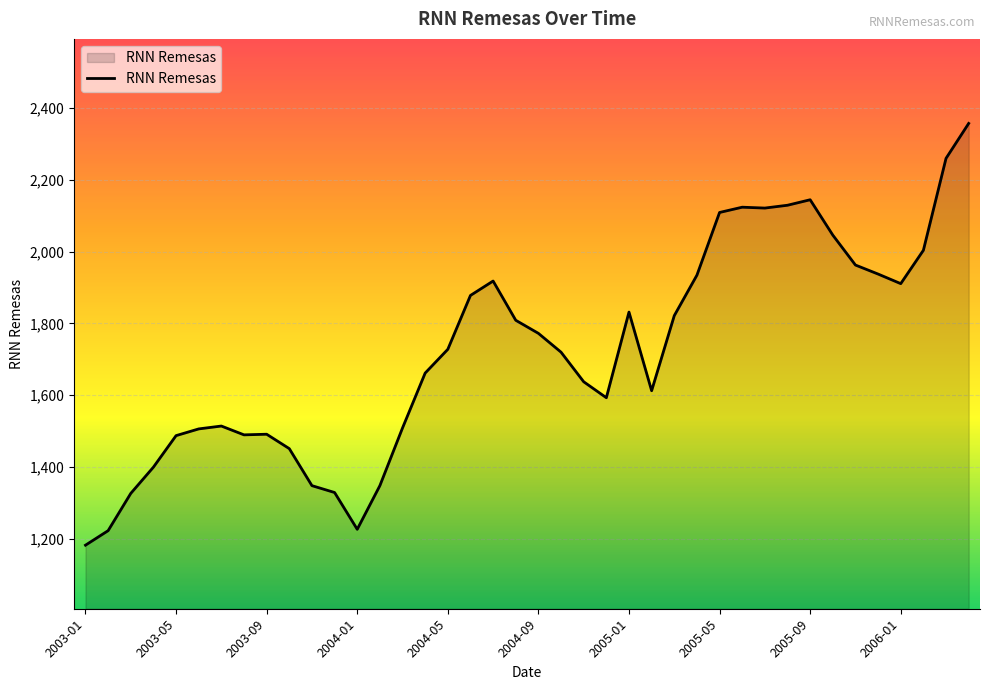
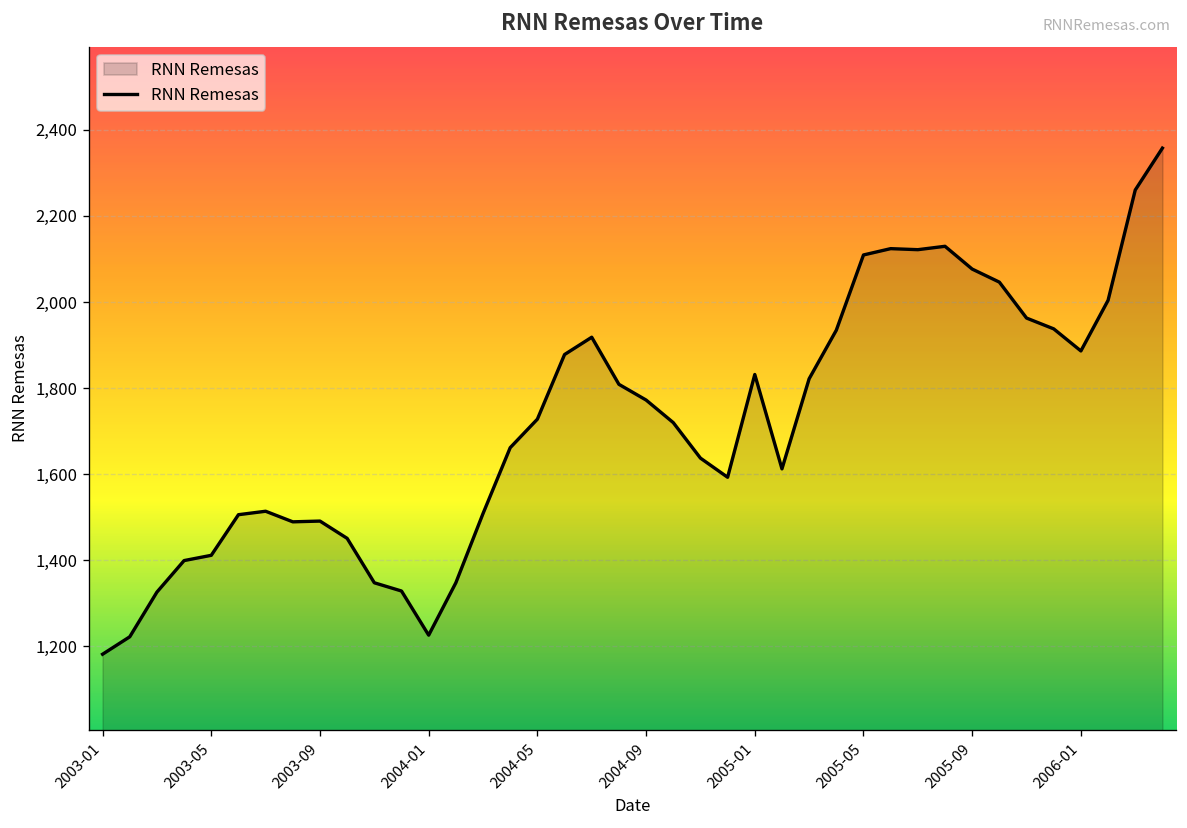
2003-05: 1,490 -> 1,410
2005-09: 2,140 -> 2,080
2006-01: 1,910 -> 1,890
